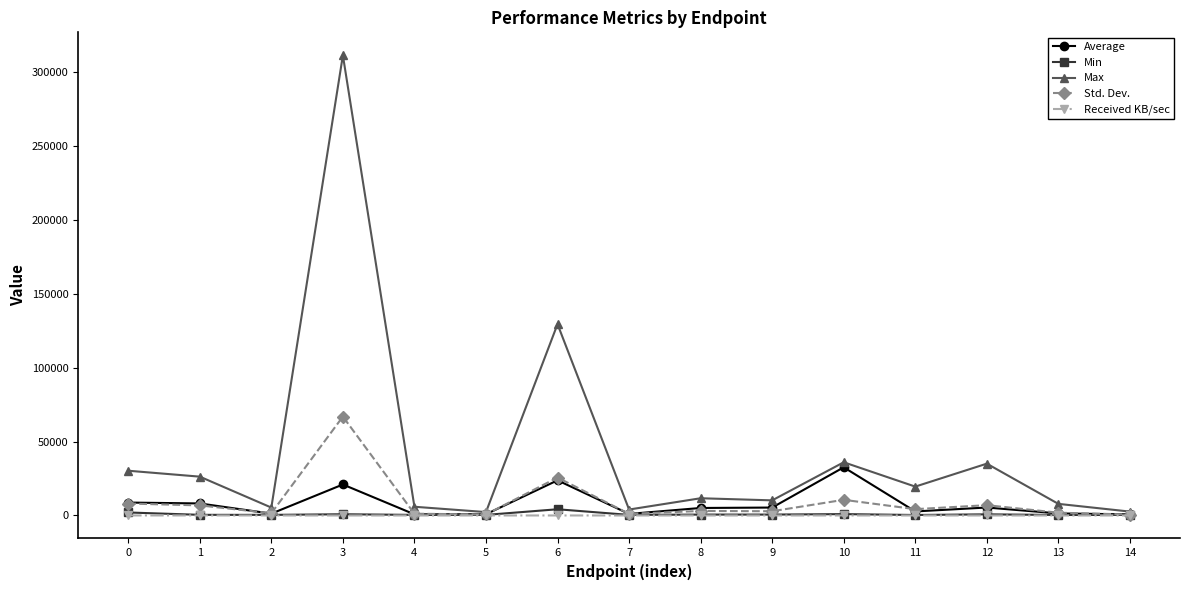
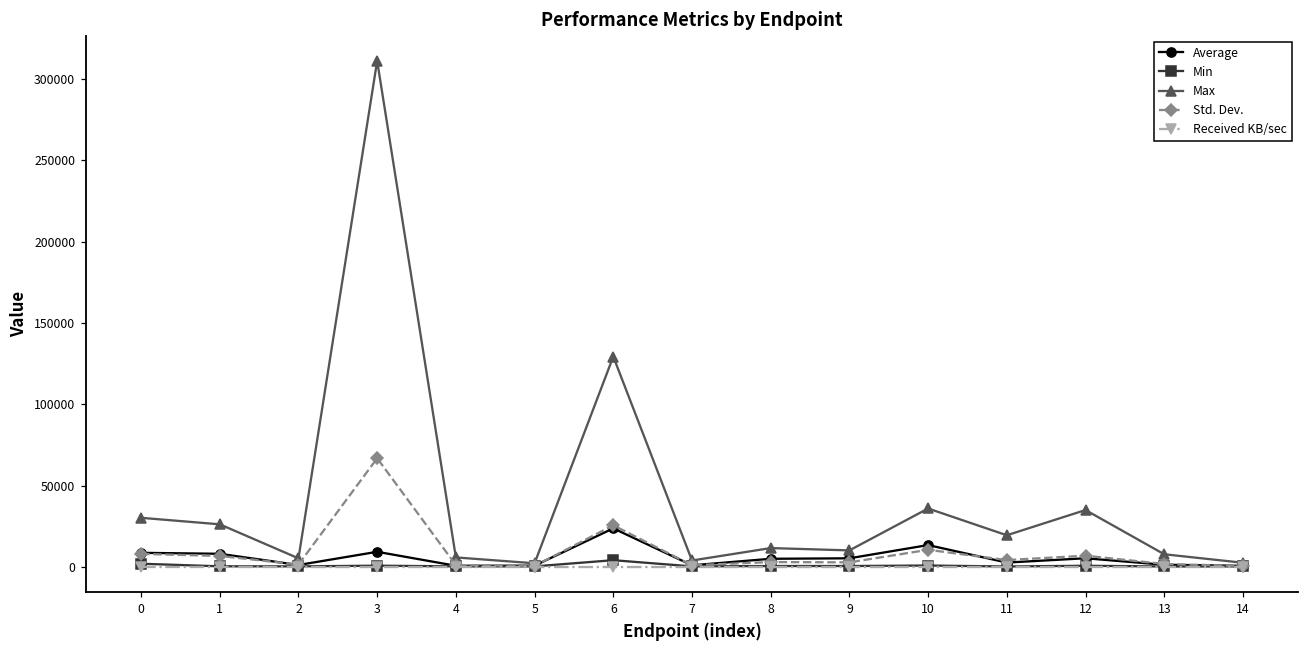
Average, 3: 21000 -> 9000
Average, 10: 33000 -> 14000
